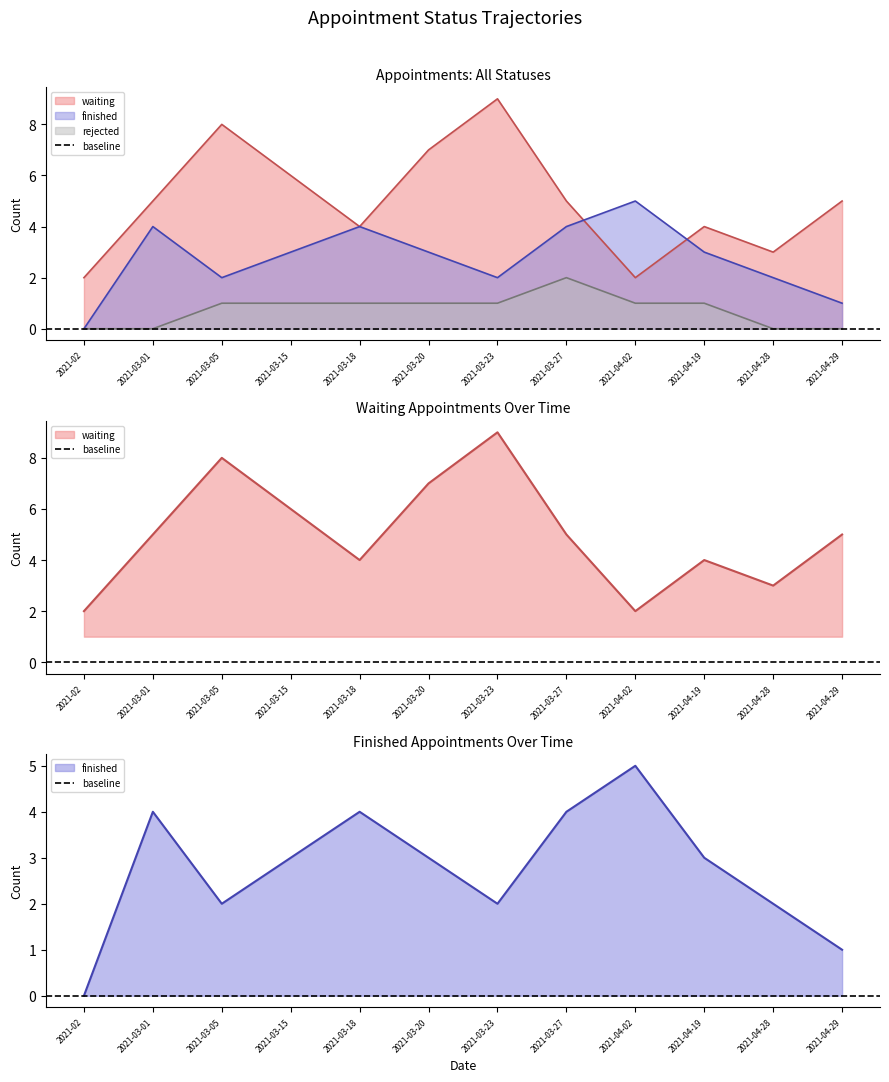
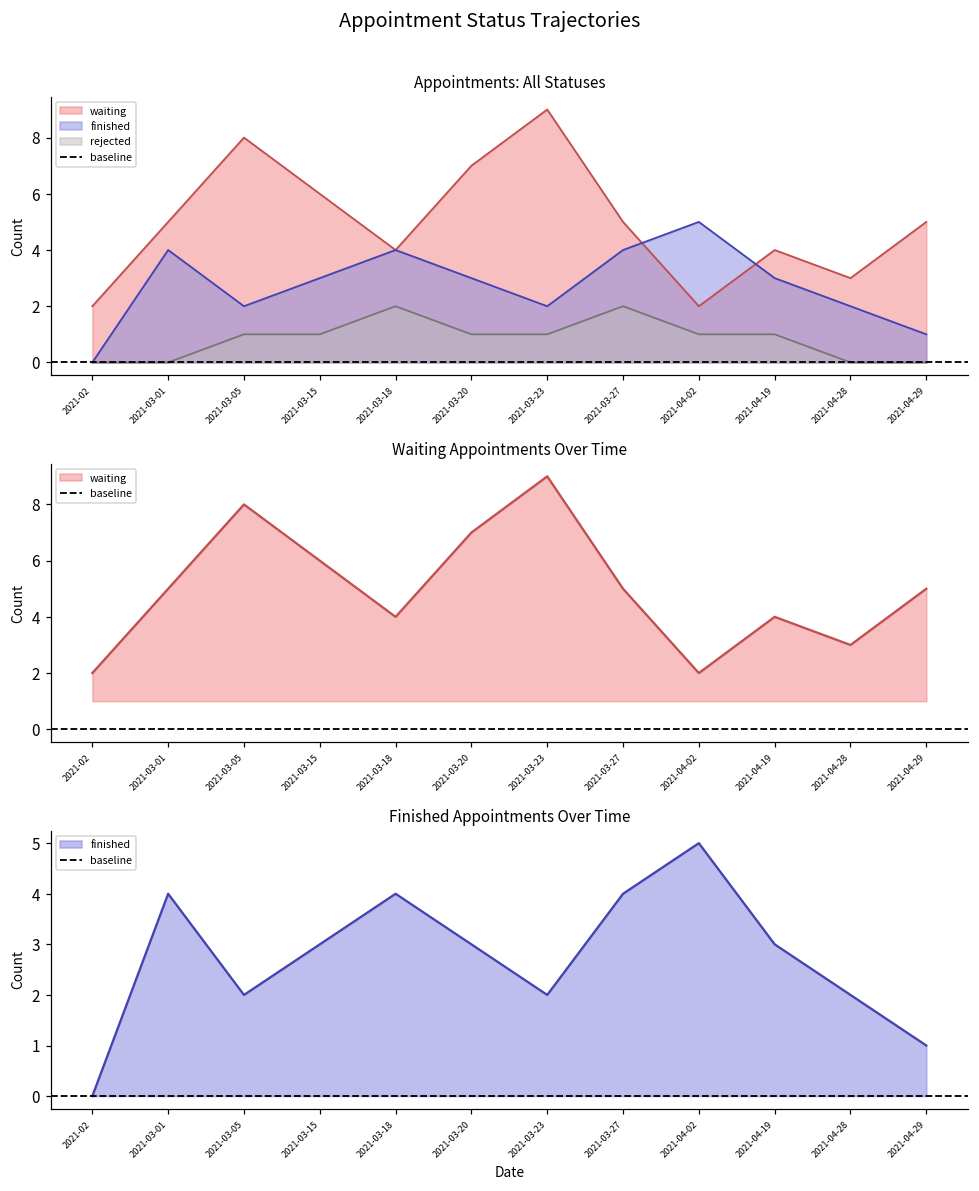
Appointments: All Statuses, rejected, 2021-03-18: 1 -> 2
